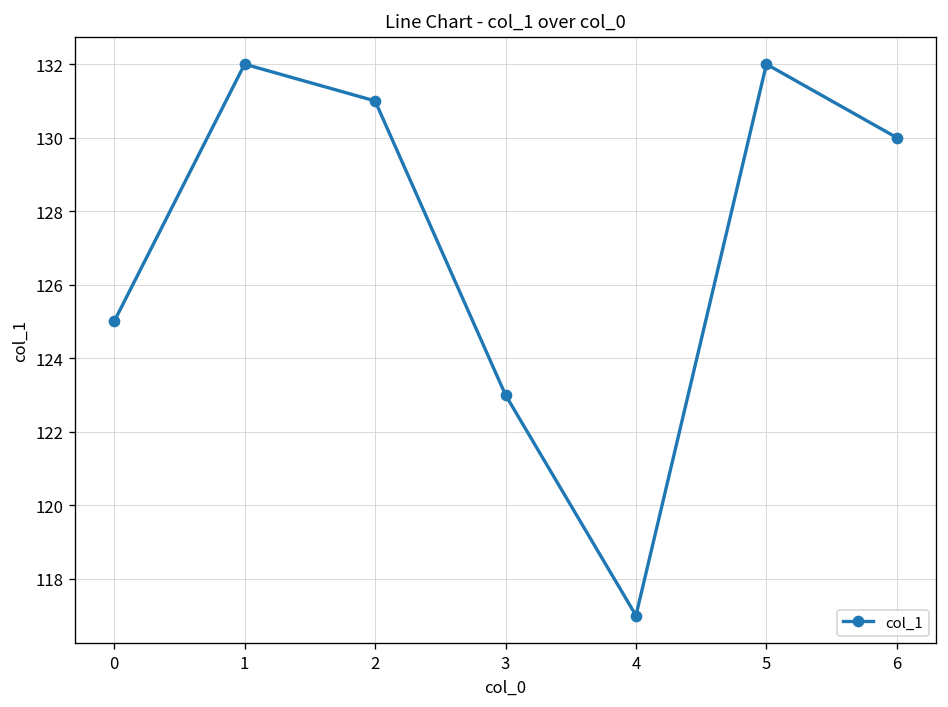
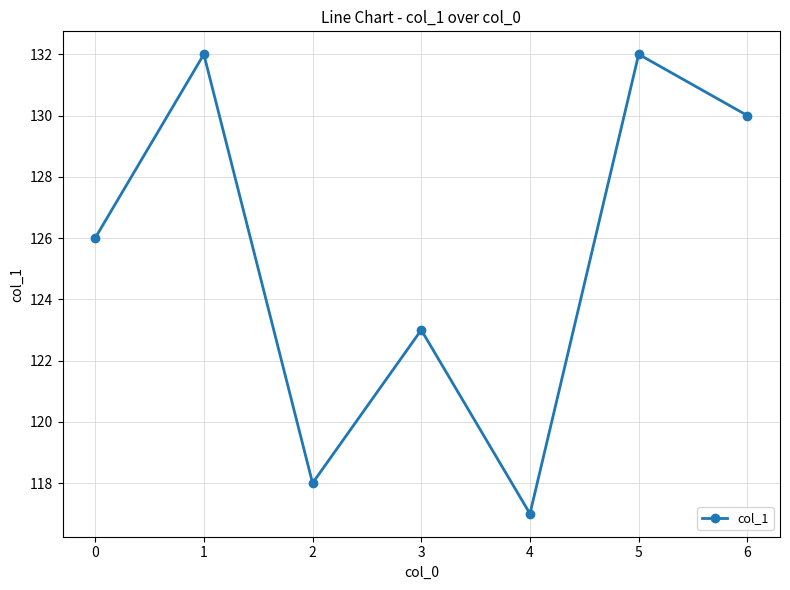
0: 125 -> 126
2: 131 -> 118
